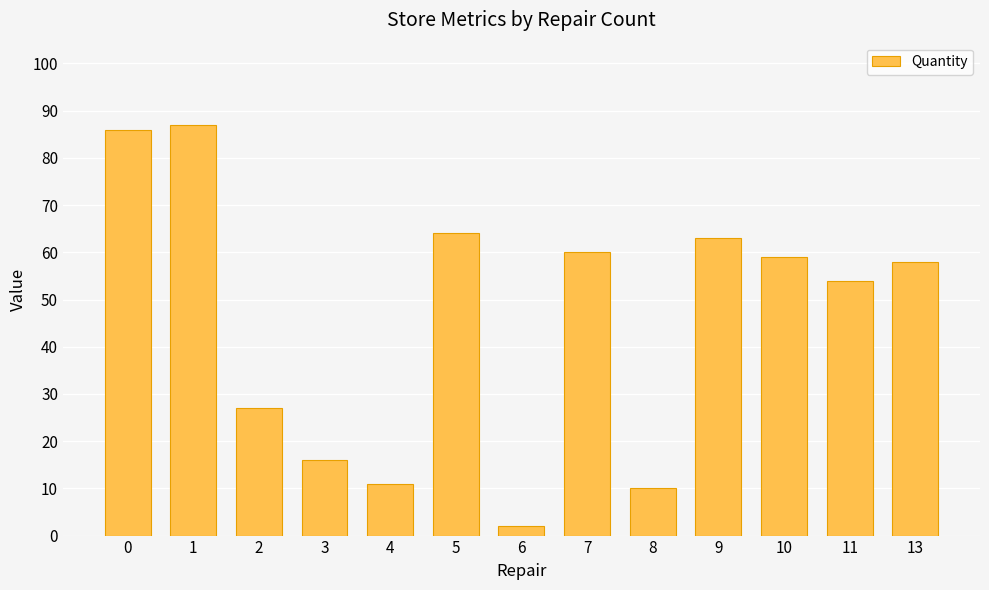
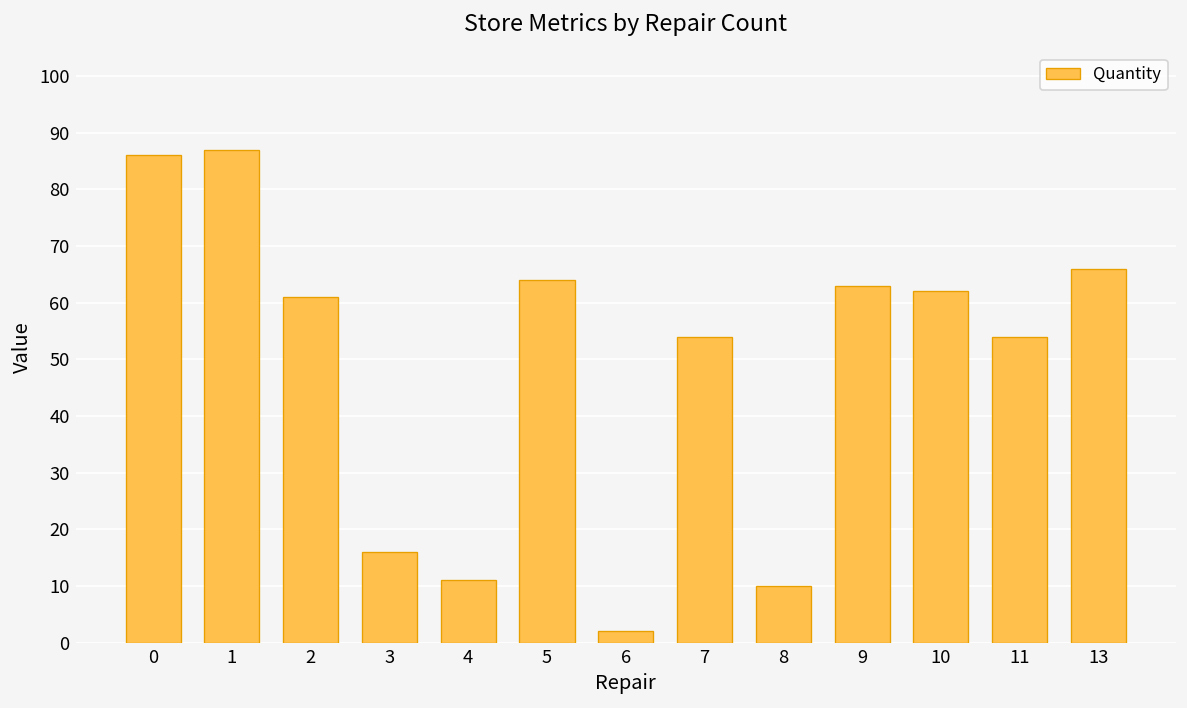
2: 27 -> 61
7: 60 -> 54
10: 59 -> 62
13: 58 -> 66
